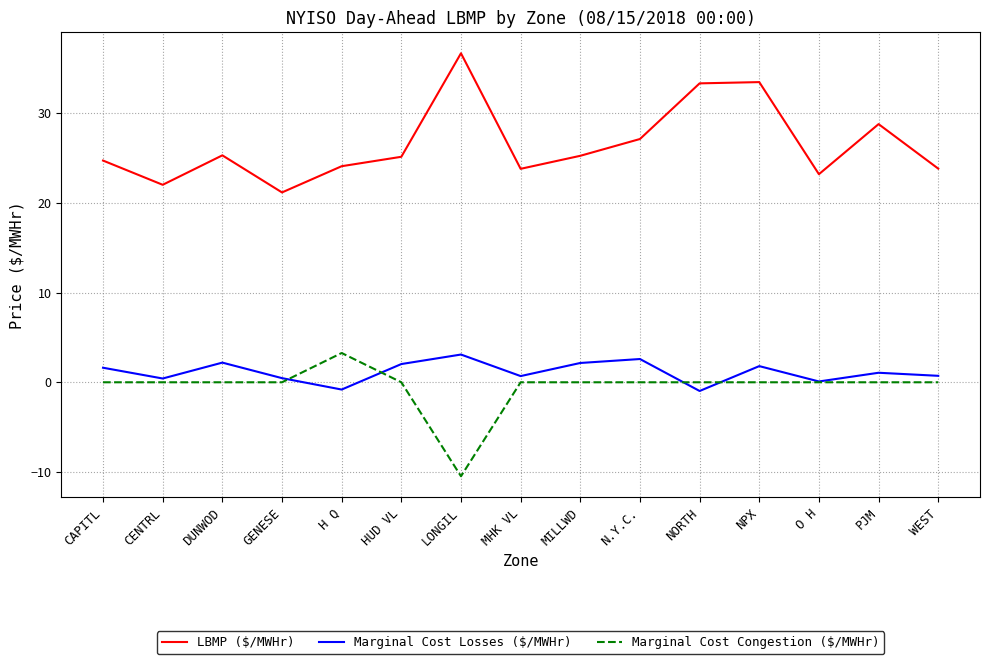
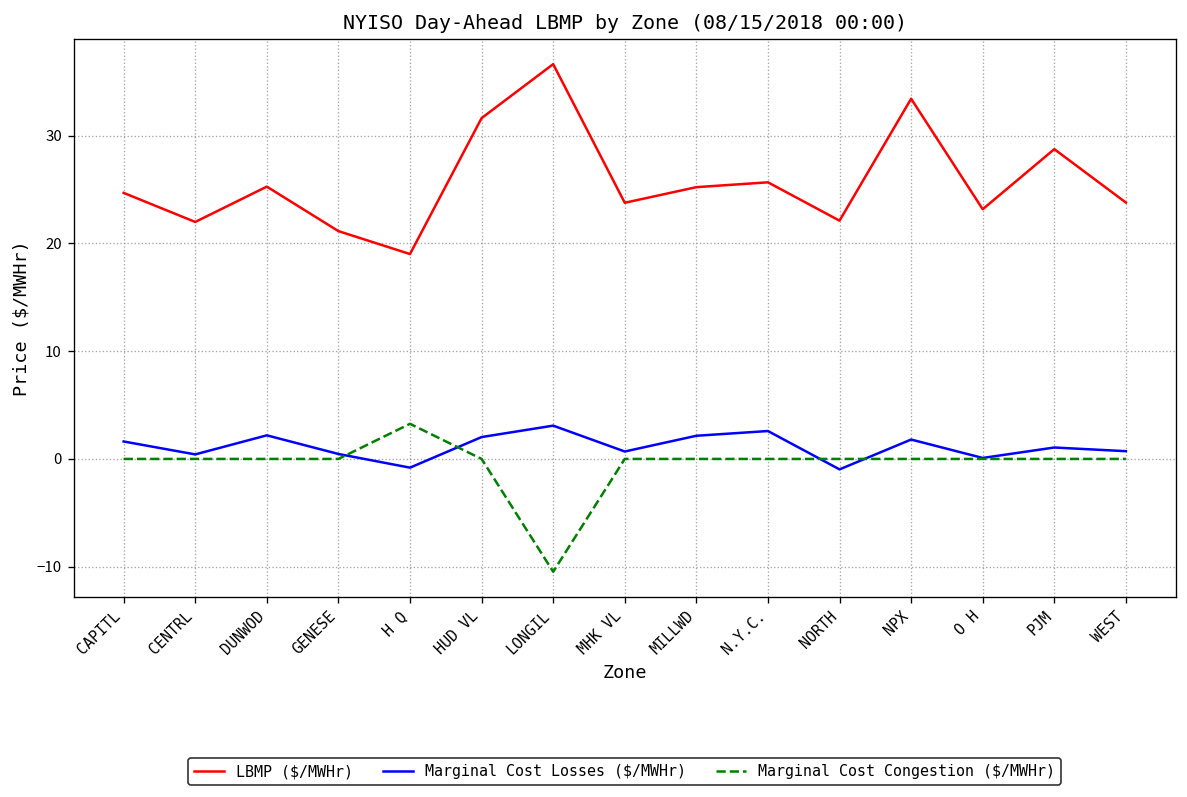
LBMP ($/MWHr), H Q: 24 -> 19
LBMP ($/MWHr), HUD VL: 25 -> 32
LBMP ($/MWHr), N.Y.C.: 27 -> 26
LBMP ($/MWHr), NORTH: 33 -> 22
